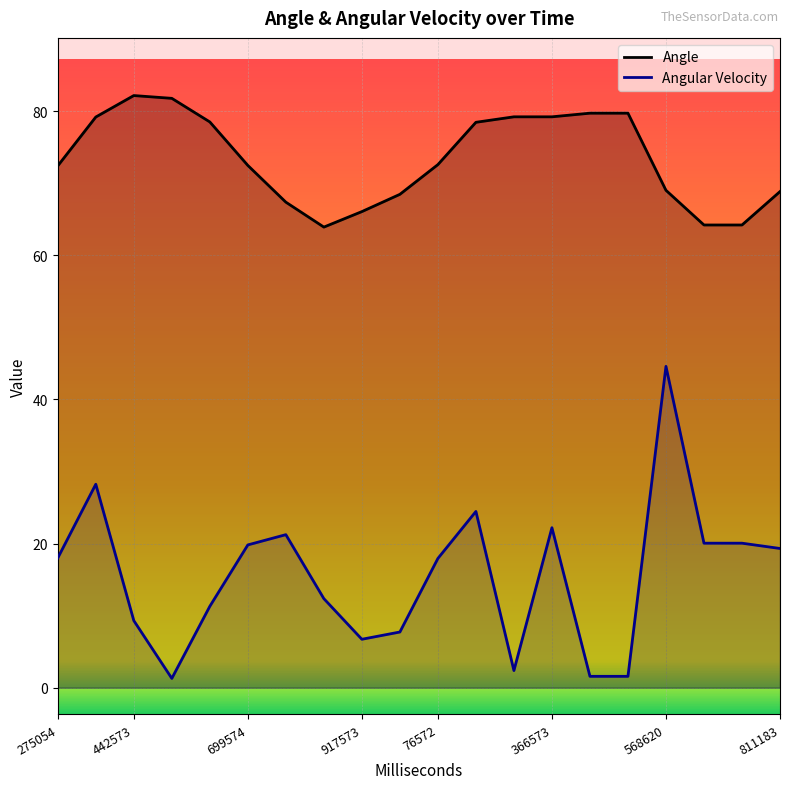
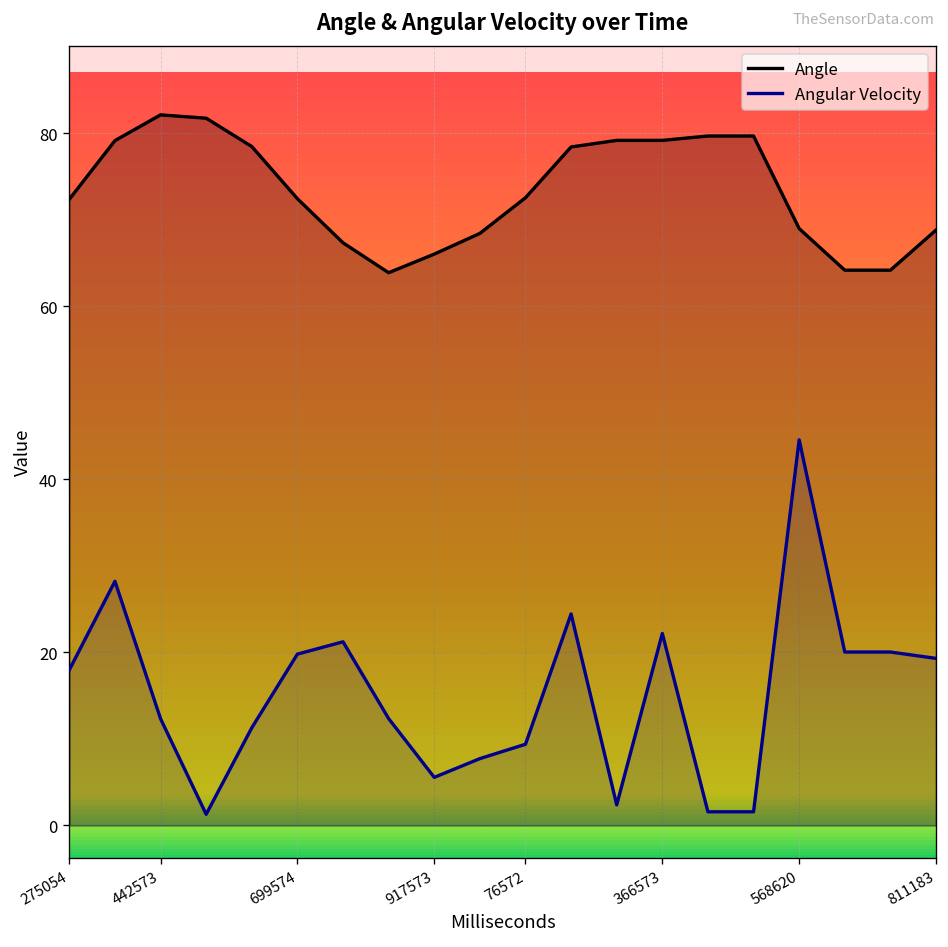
Angular Velocity, 442573: 9 -> 12
Angular Velocity, 917573: 7 -> 6
Angular Velocity, 76572: 18 -> 9
